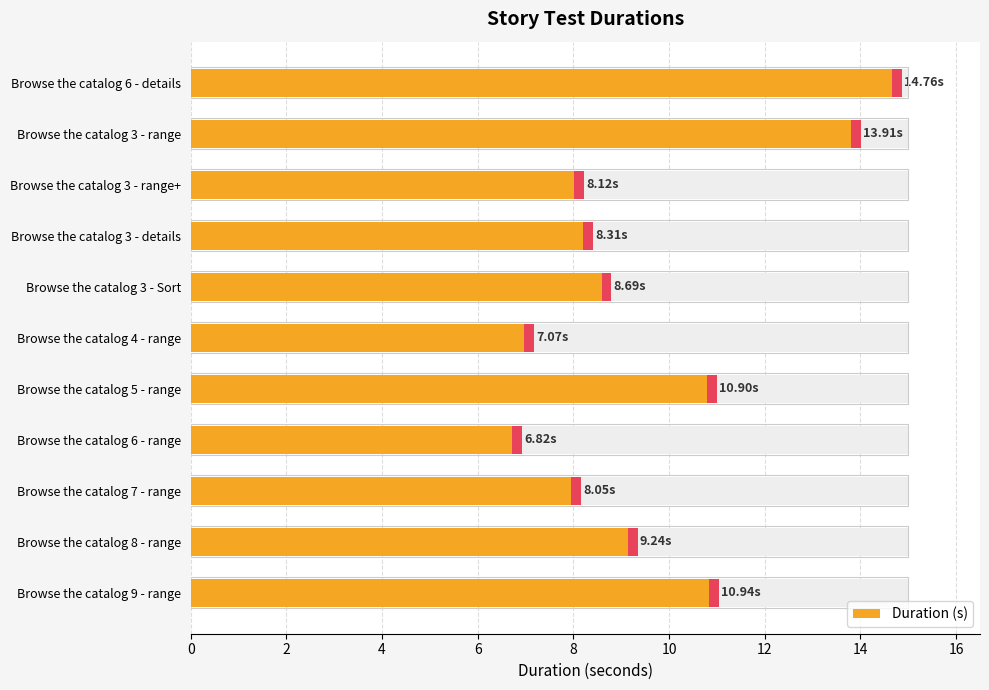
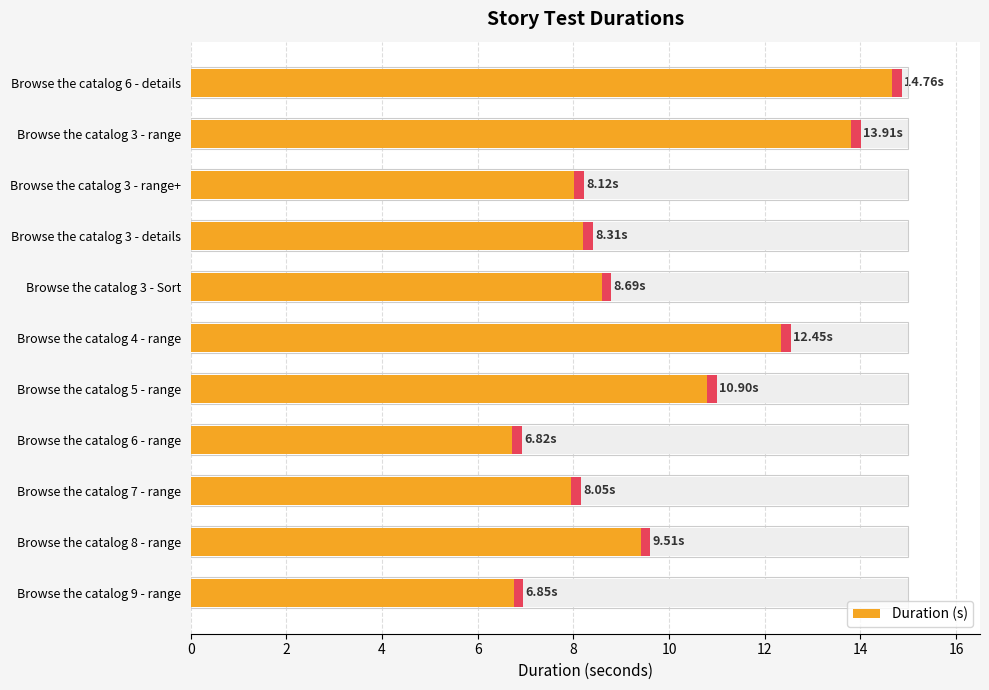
Duration (s), Browse the catalog 4 - range: 7.07s -> 12.45s
Duration (s), Browse the catalog 8 - range: 9.24s -> 9.51s
Duration (s), Browse the catalog 9 - range: 10.94s -> 6.85s
